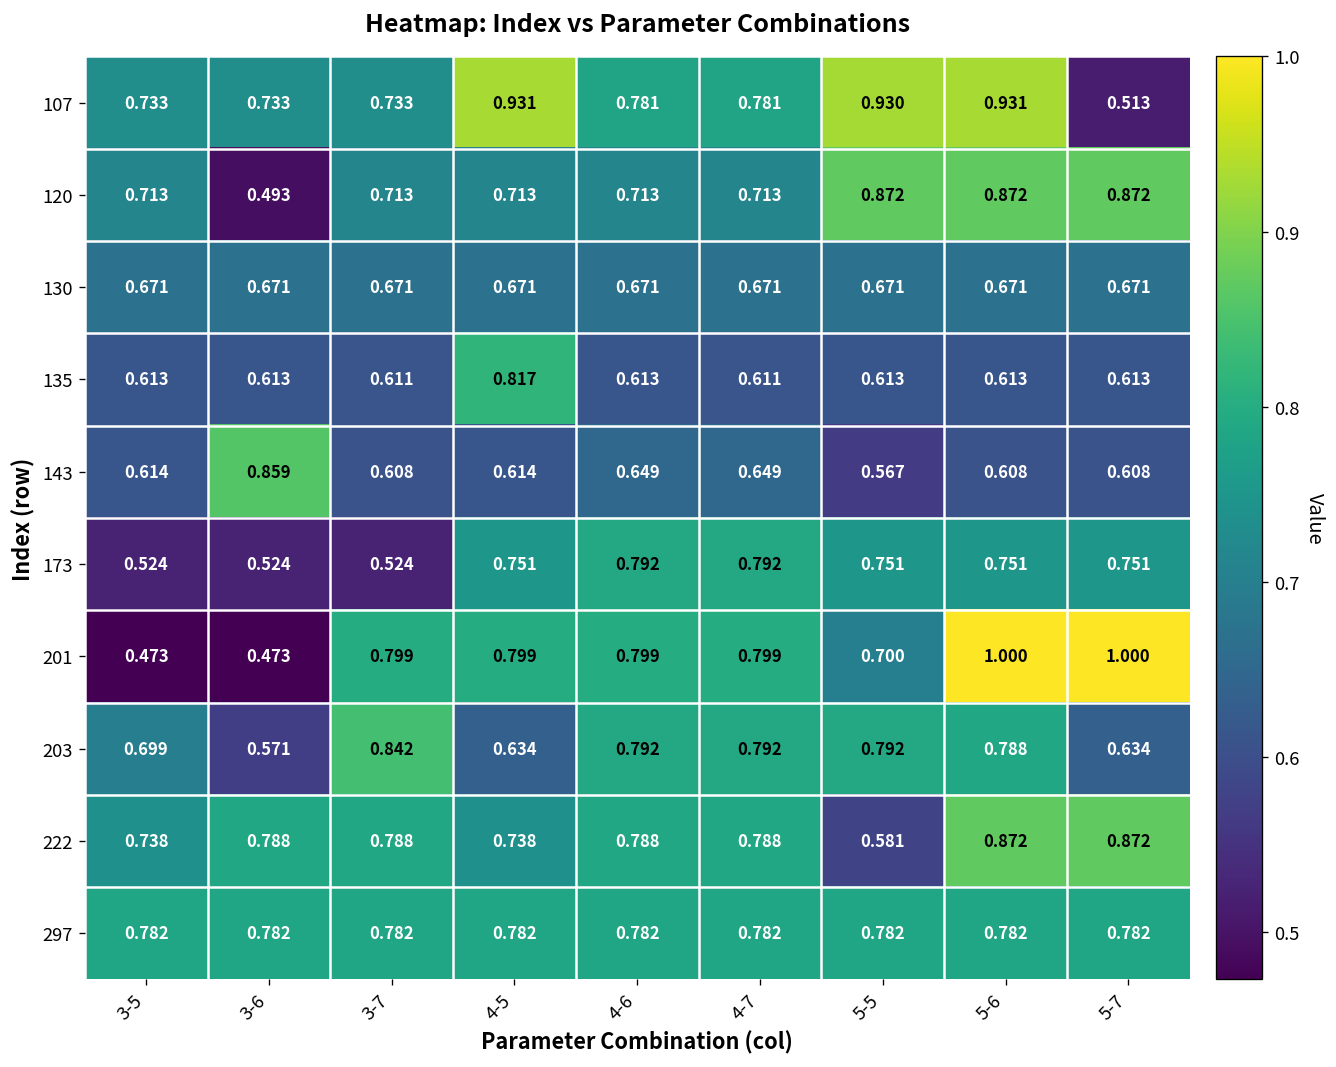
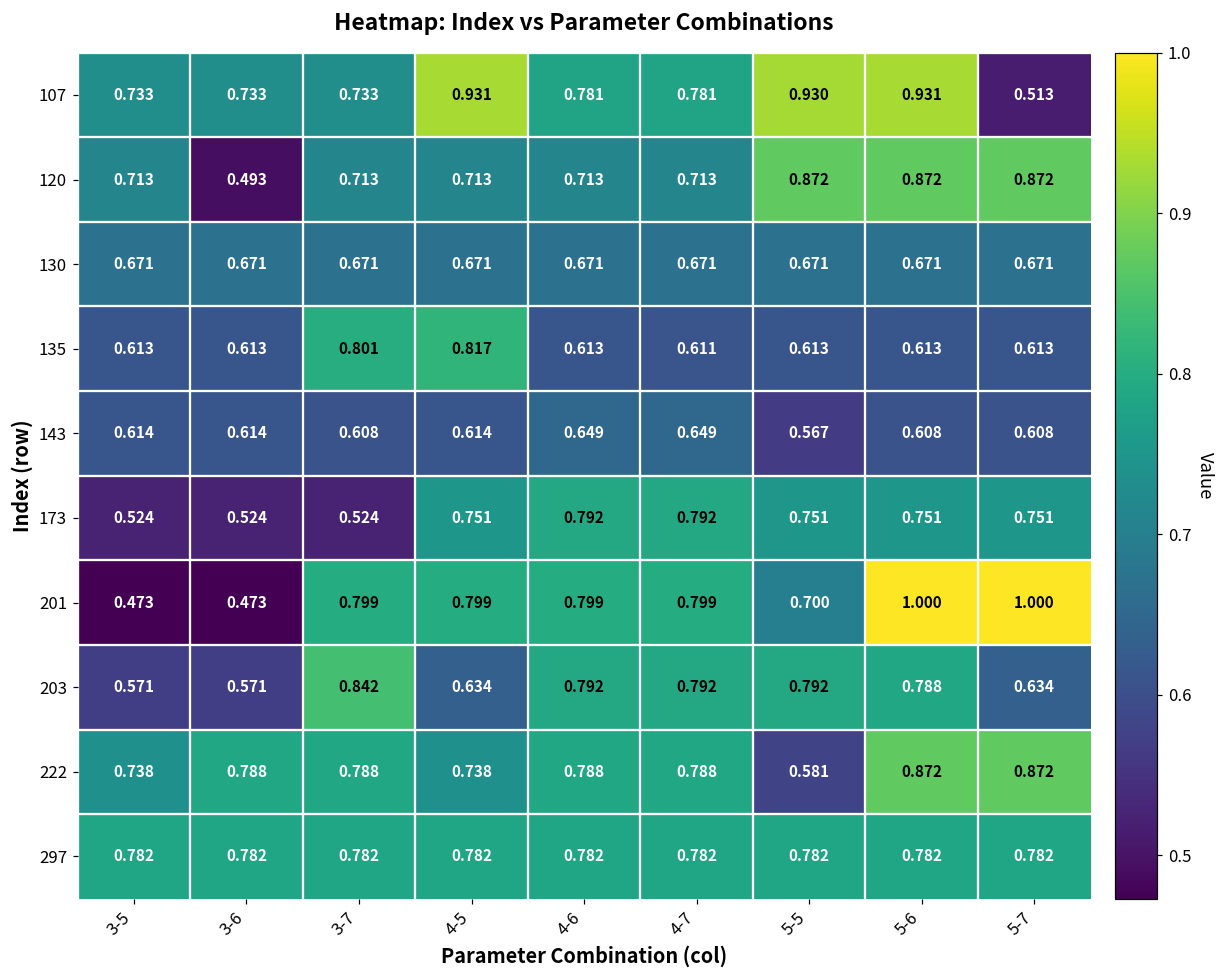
135, 3-7: 0.611 -> 0.801
143, 3-6: 0.859 -> 0.614
203, 3-5: 0.699 -> 0.571
